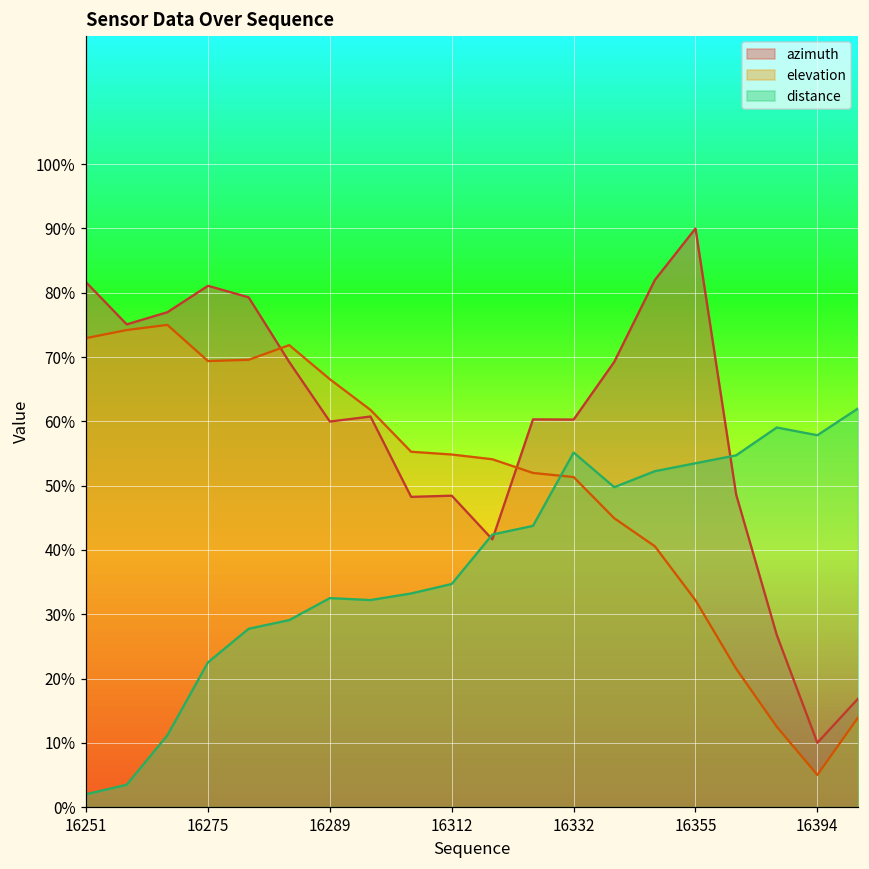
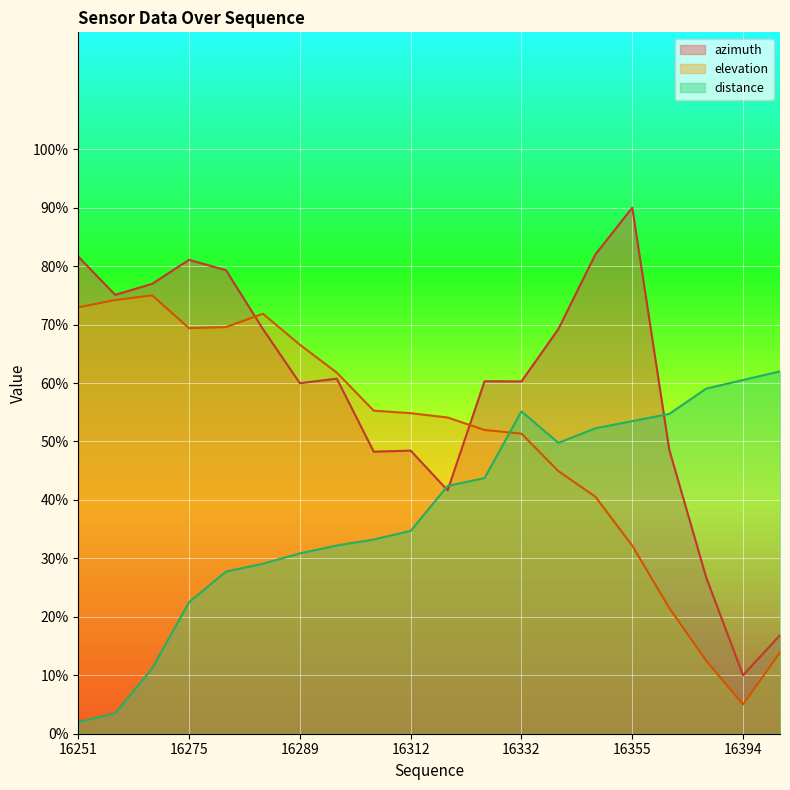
distance, 16289: 33% -> 31%
distance, 16394: 58% -> 61%
